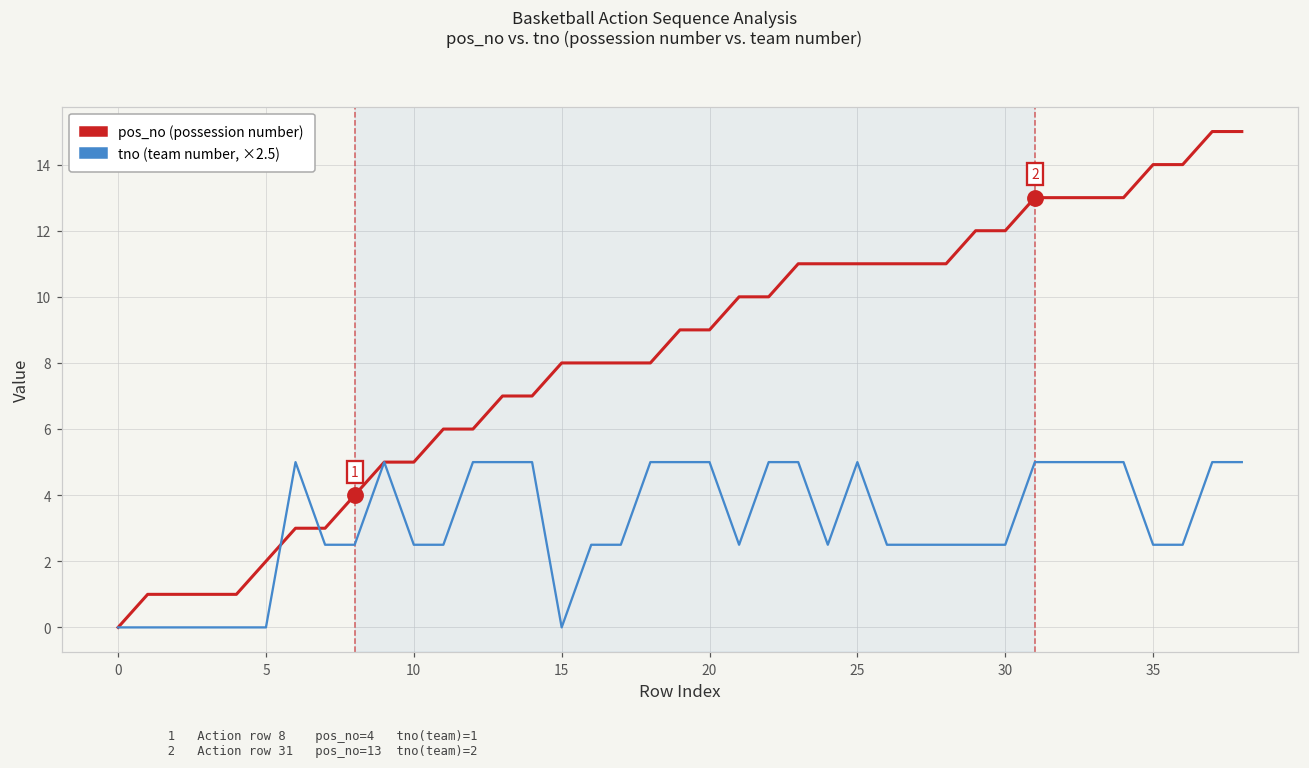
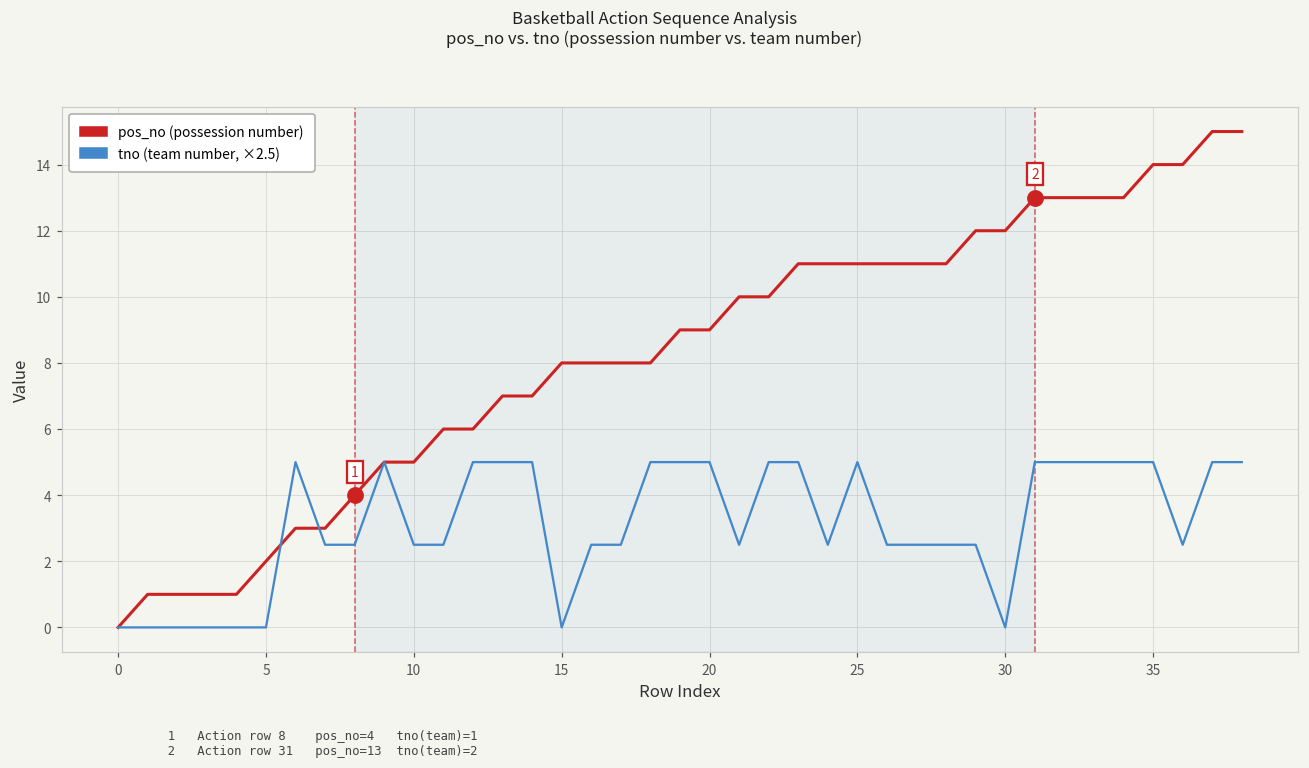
tno (team number, ×2.5), 30: 2.5 -> 0.0
tno (team number, ×2.5), 35: 2.5 -> 5.0
